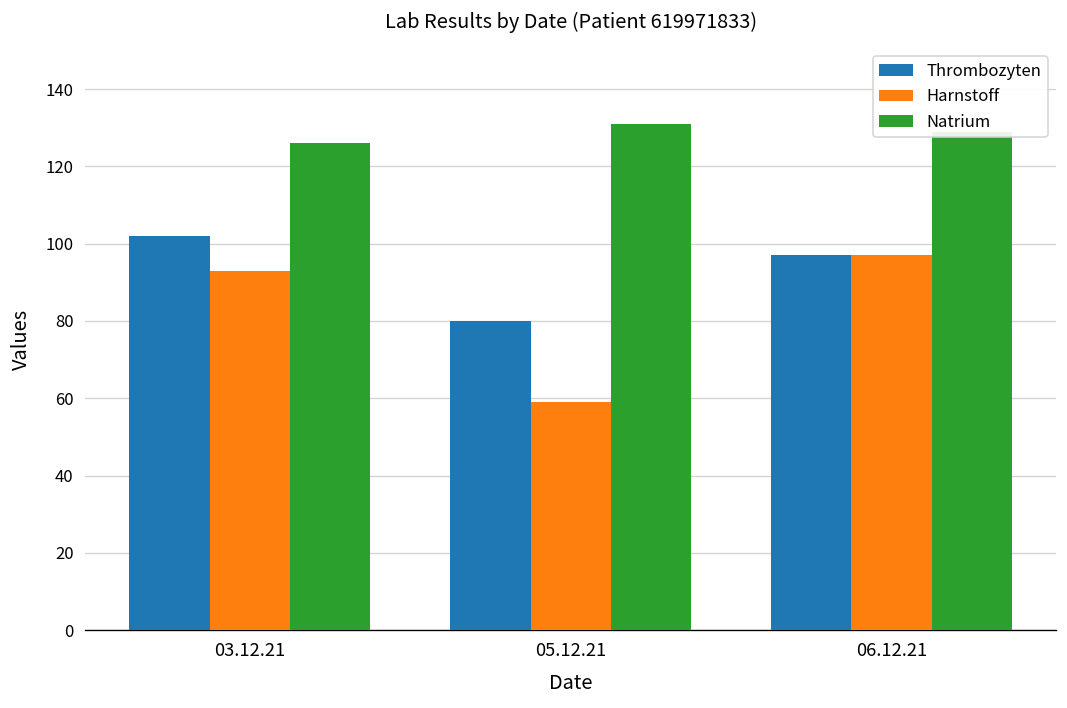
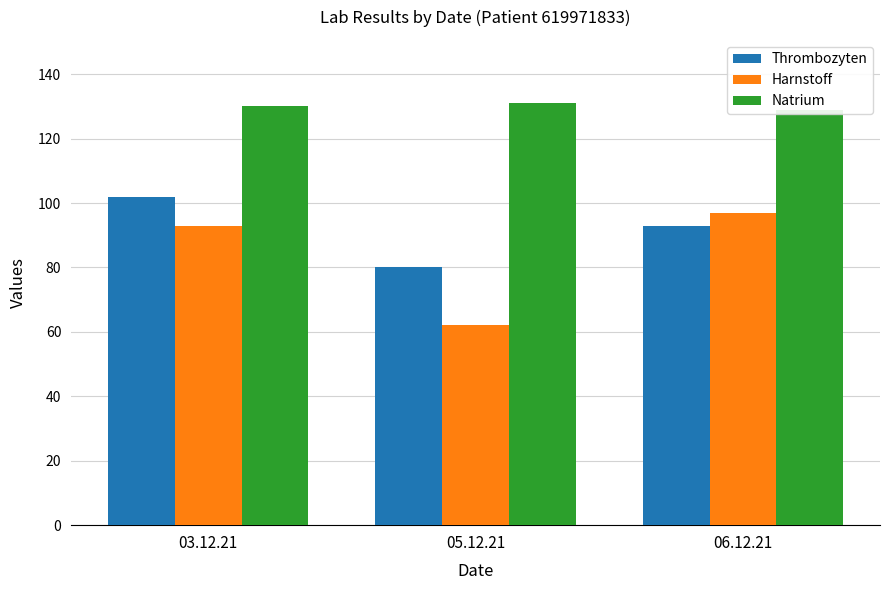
Natrium, 03.12.21: 126 -> 130
Harnstoff, 05.12.21: 59 -> 62
Thrombozyten, 06.12.21: 97 -> 93
